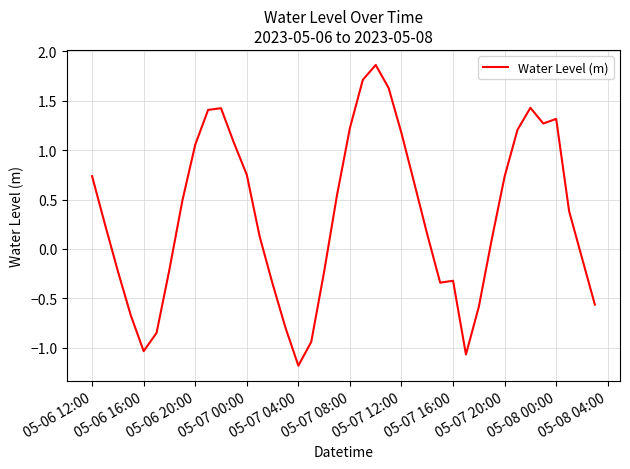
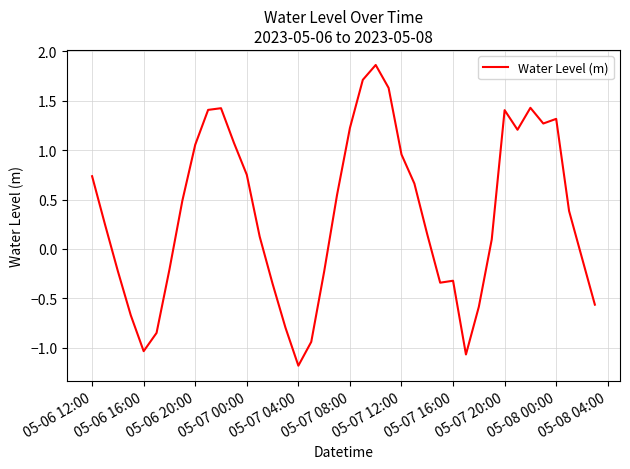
05-07 12:00: 1.2 -> 1.0
05-07 20:00: 0.7 -> 1.4
